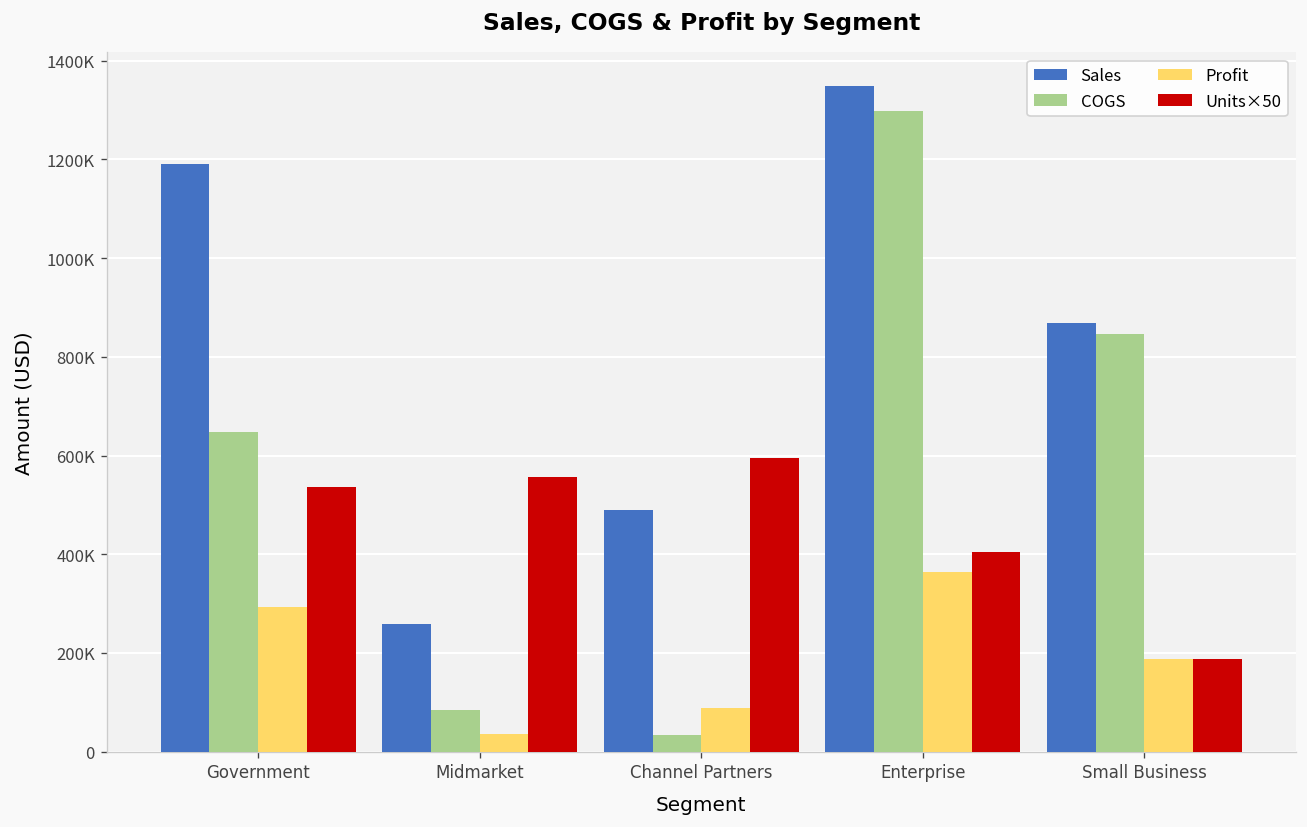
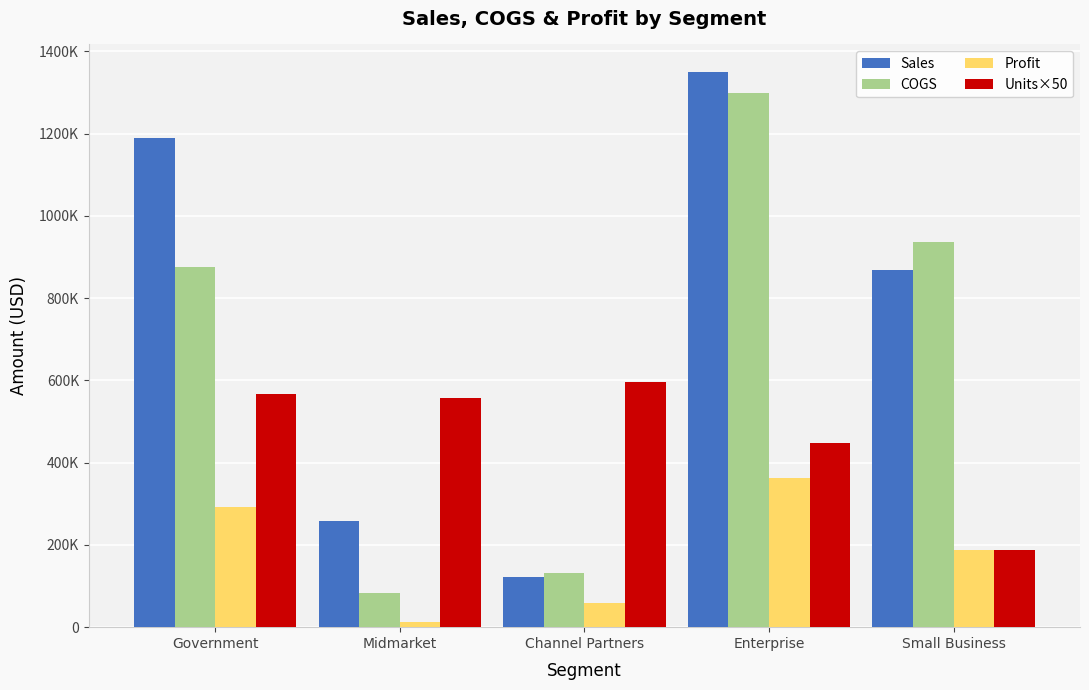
COGS, Government: 650000 -> 880000
Units×50, Government: 540000 -> 570000
Profit, Midmarket: 40000 -> 10000
Sales, Channel Partners: 490000 -> 120000
COGS, Channel Partners: 30000 -> 130000
Profit, Channel Partners: 90000 -> 60000
Units×50, Enterprise: 400000 -> 450000
COGS, Small Business: 850000 -> 940000
